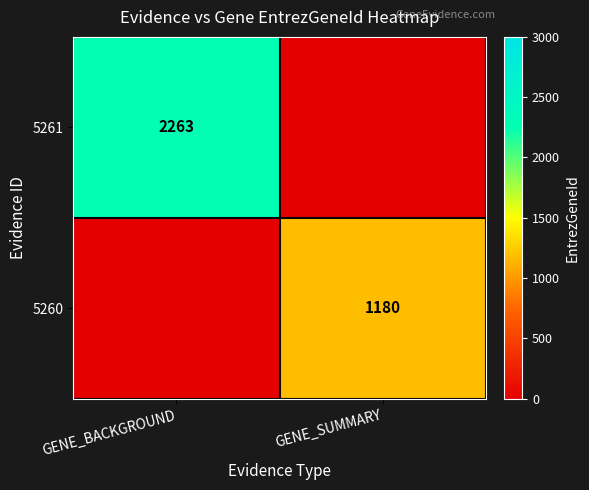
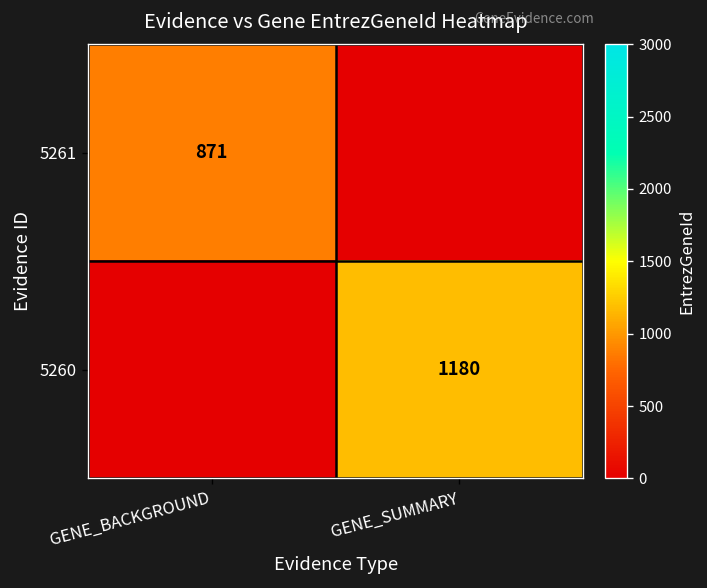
5261, GENE_BACKGROUND: 2263 -> 871
